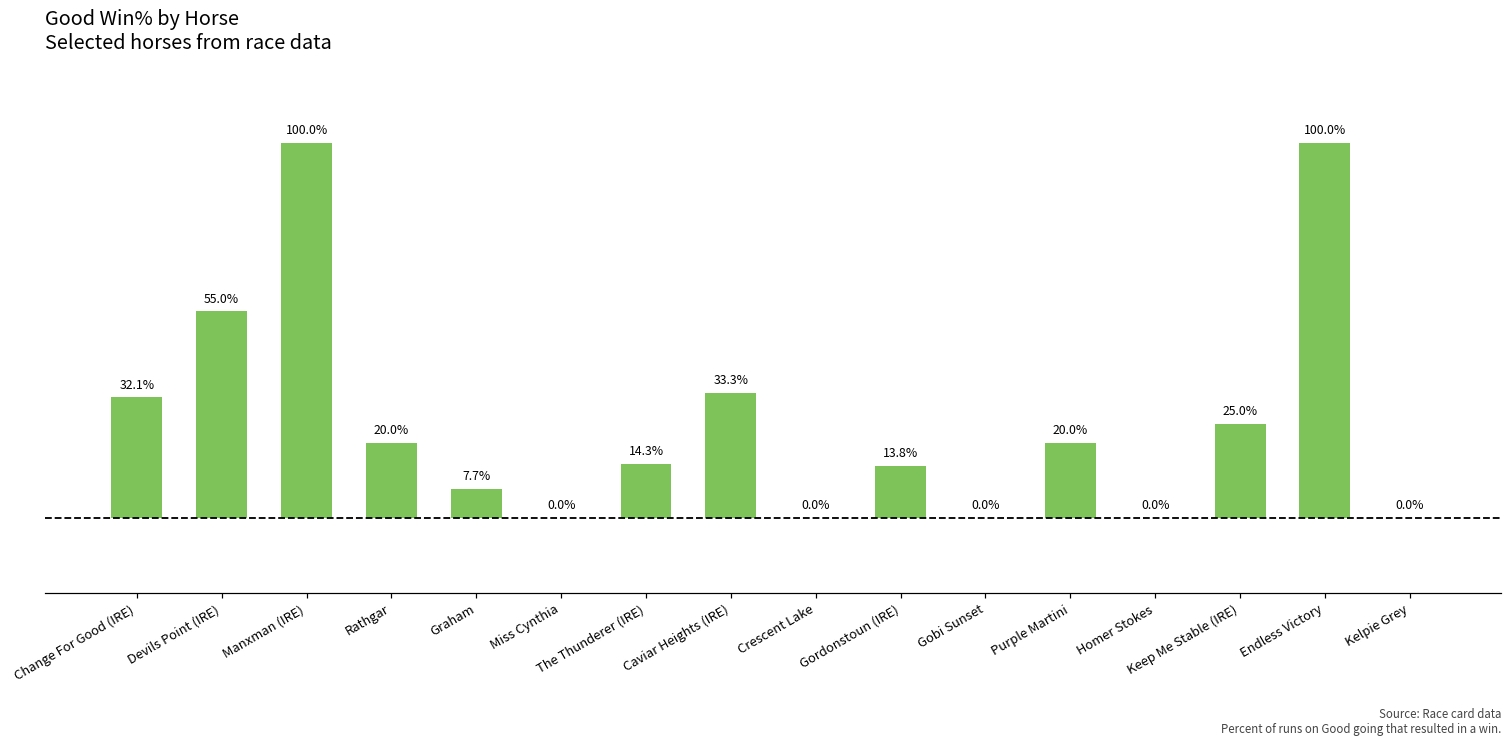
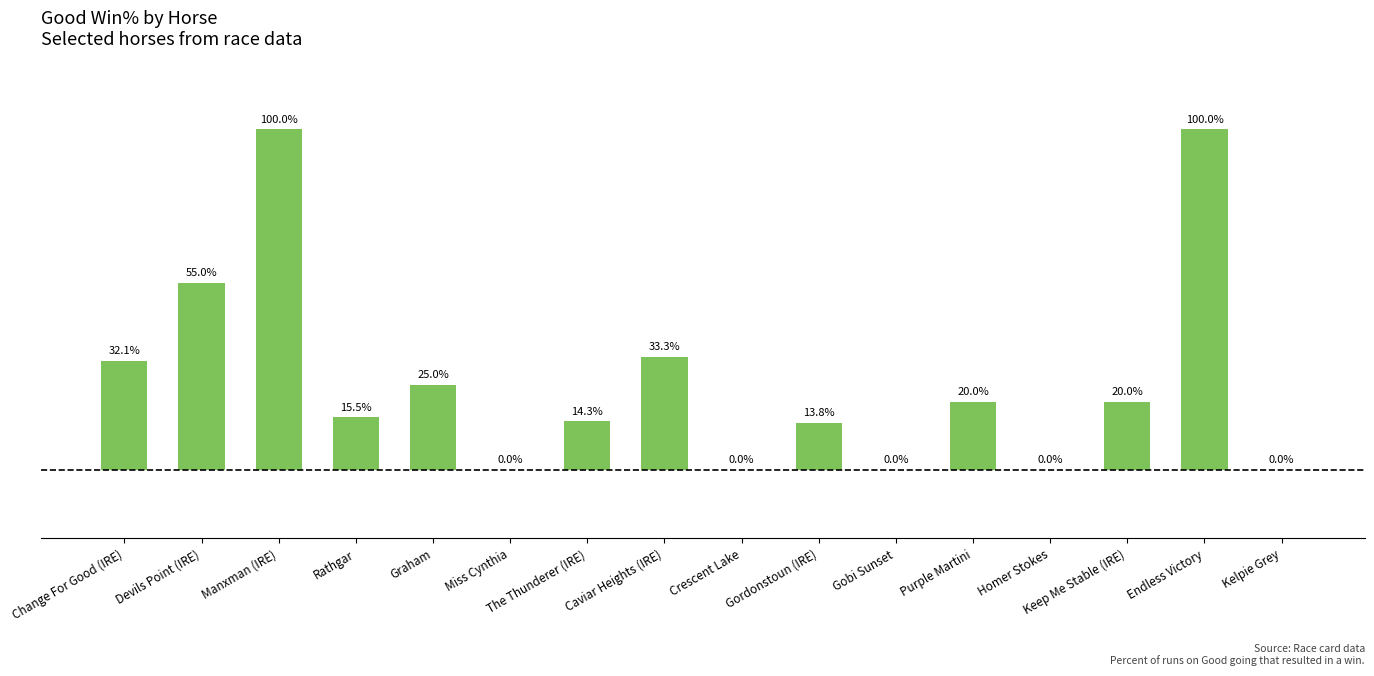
Rathgar: 20.0% -> 15.5%
Graham: 7.7% -> 25.0%
Keep Me Stable (IRE): 25.0% -> 20.0%
